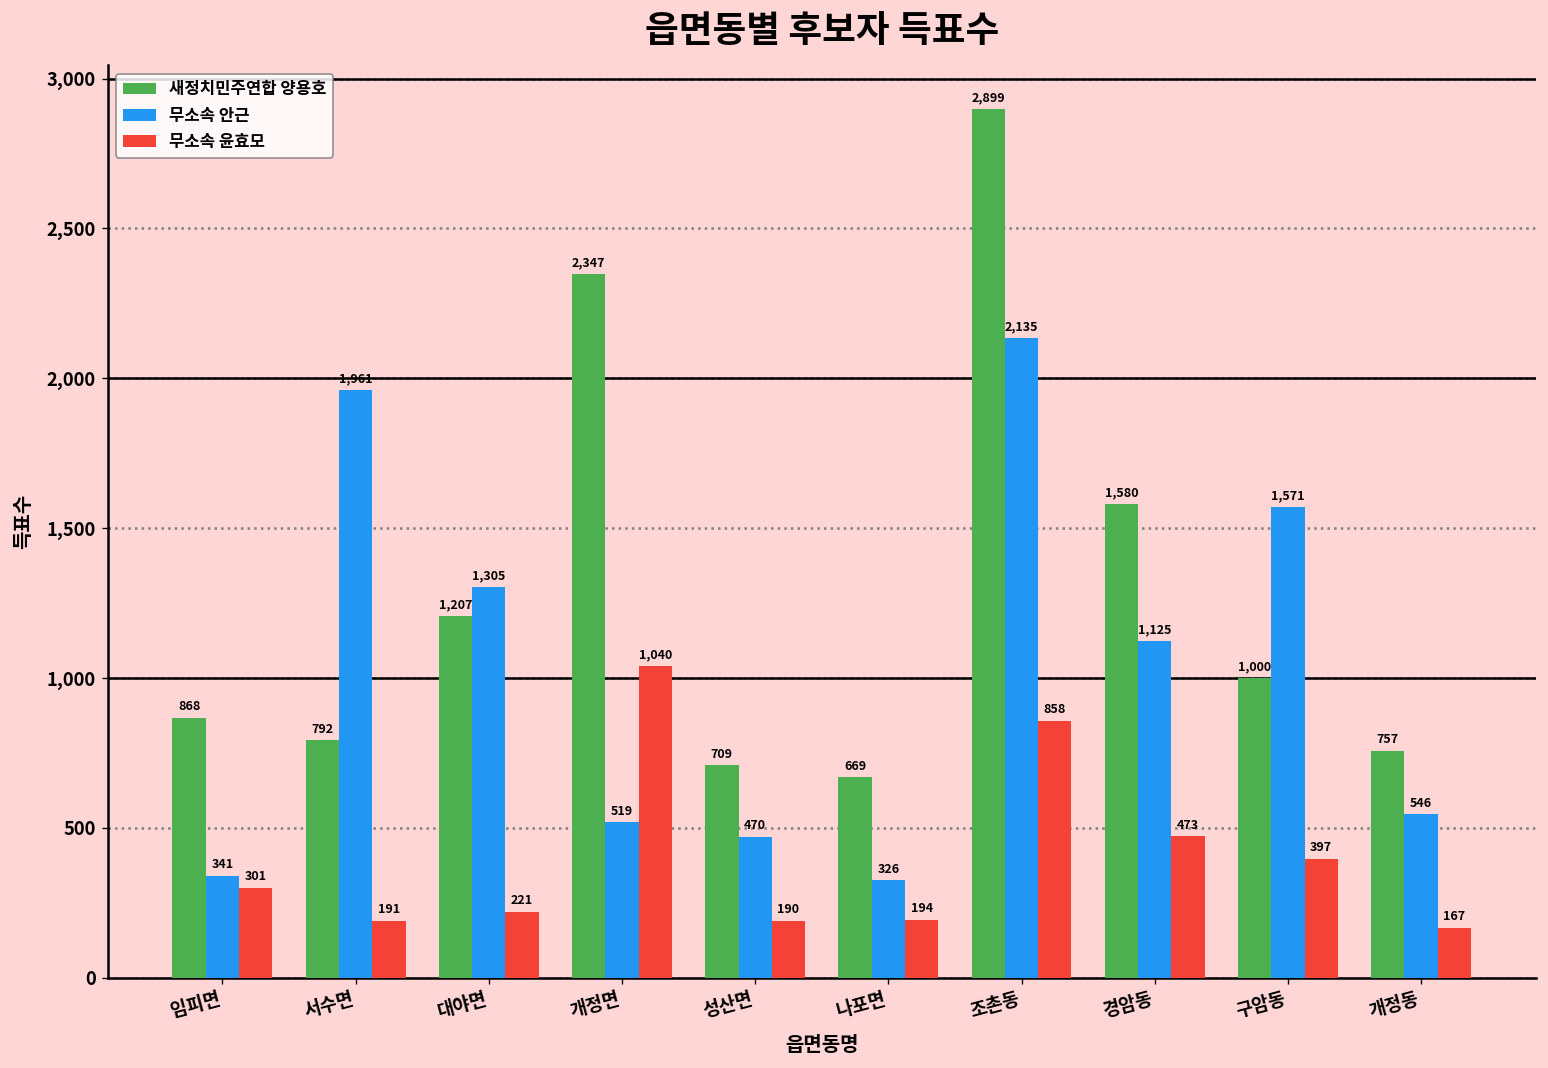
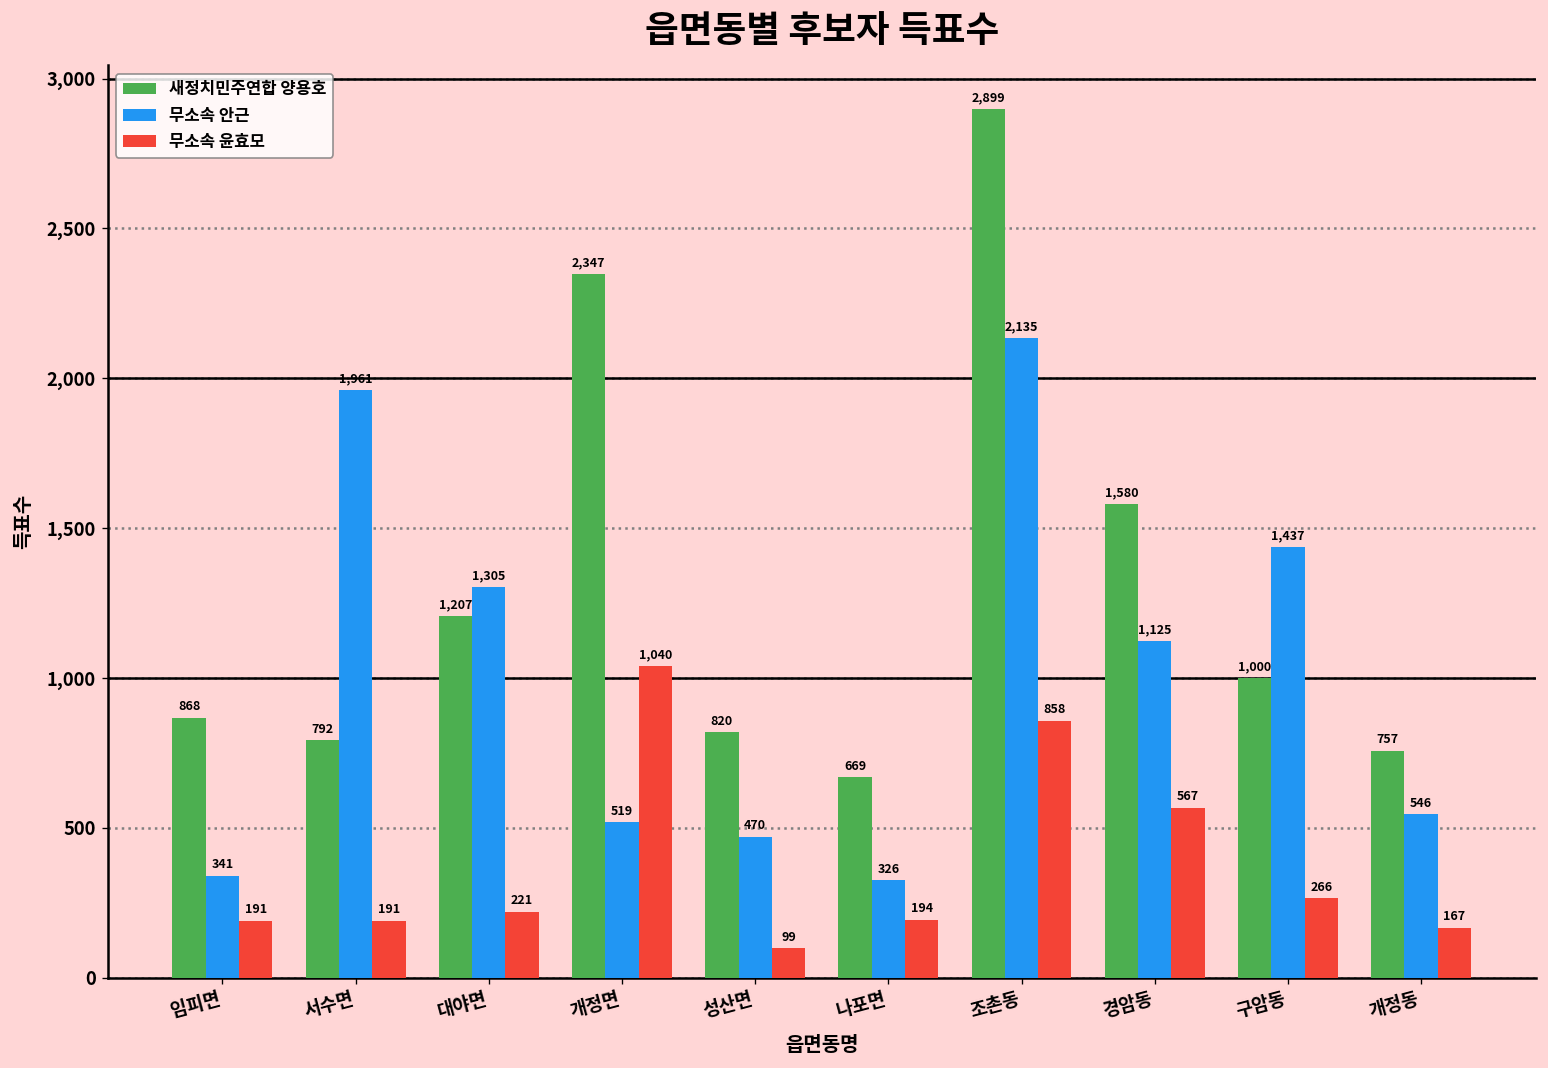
무소속 윤효모, 임피면: 301 -> 191
새정치민주연합 양용호, 성산면: 709 -> 820
무소속 윤효모, 성산면: 190 -> 99
무소속 윤효모, 경암동: 473 -> 567
무소속 안근, 구암동: 1,571 -> 1,437
무소속 윤효모, 구암동: 397 -> 266
